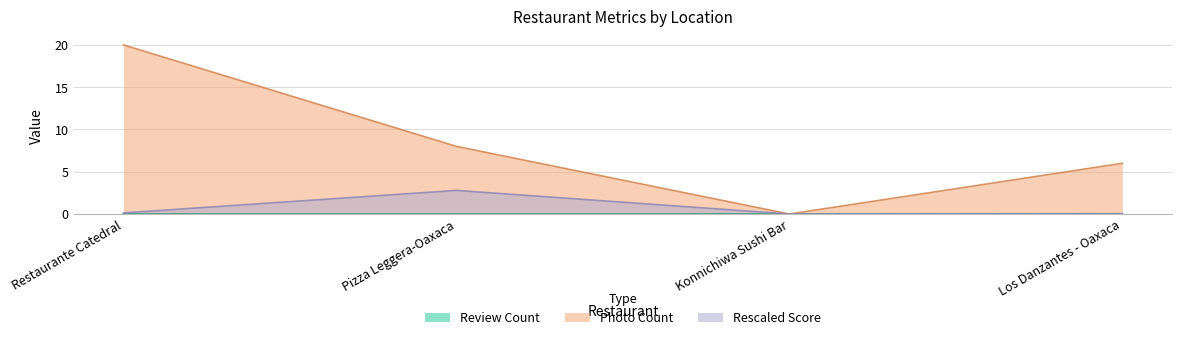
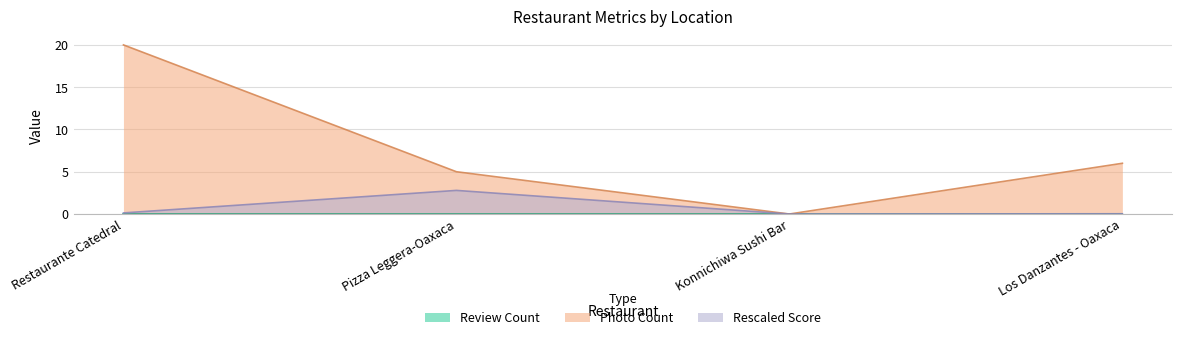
Photo Count, Pizza Leggera-Oaxaca: 8 -> 5
